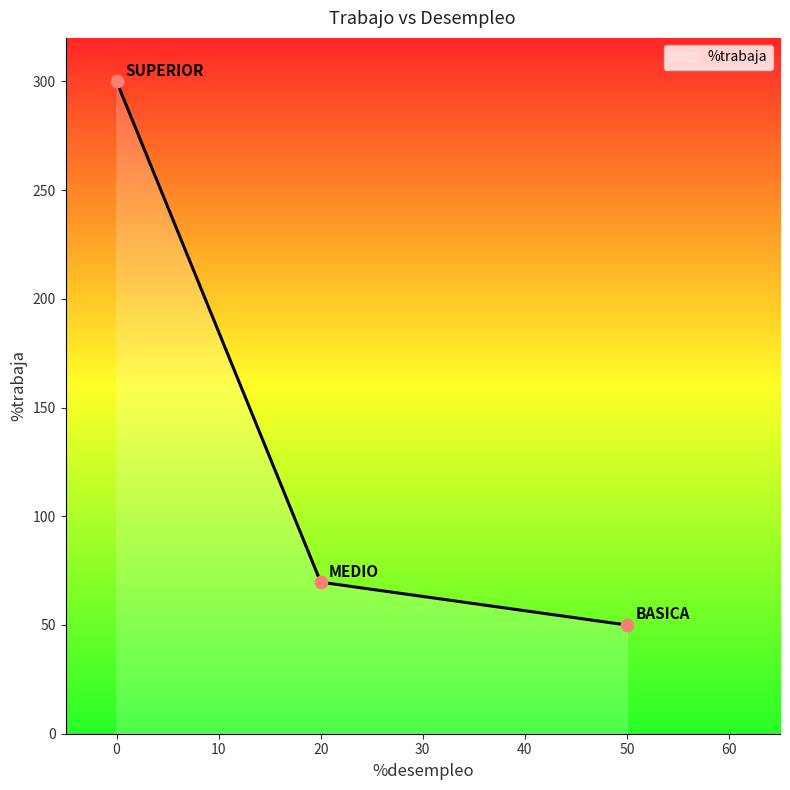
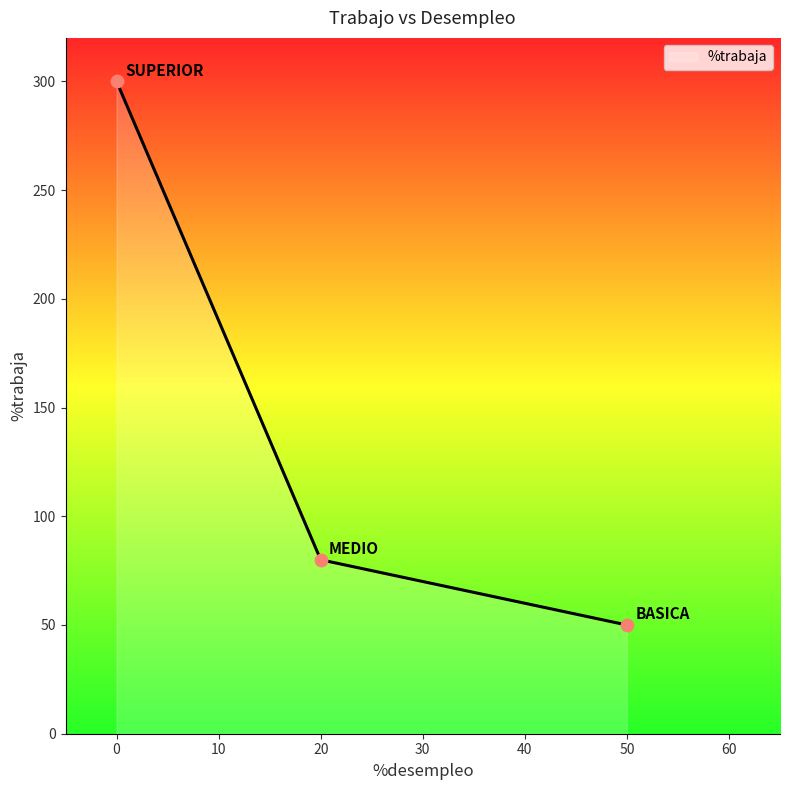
%trabaja, 20: 70 -> 80
